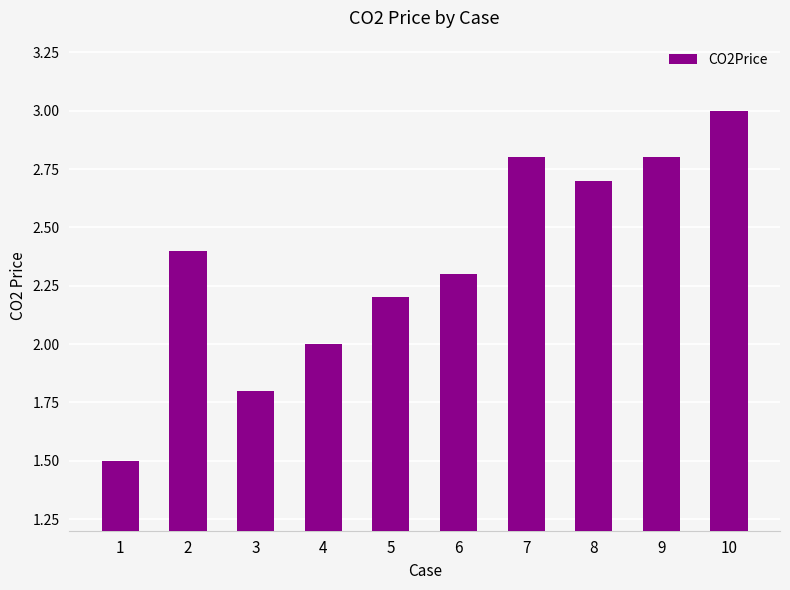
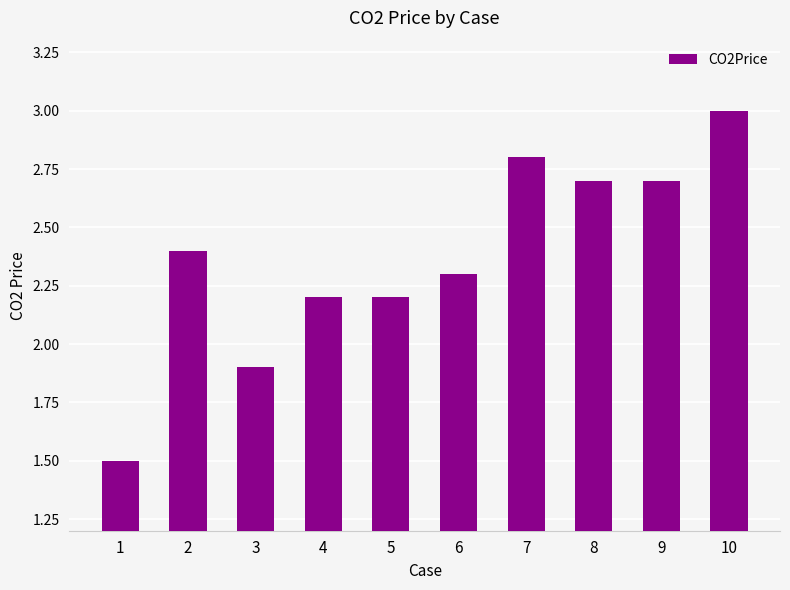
3: 1.8 -> 1.9
4: 2.0 -> 2.2
9: 2.8 -> 2.7
